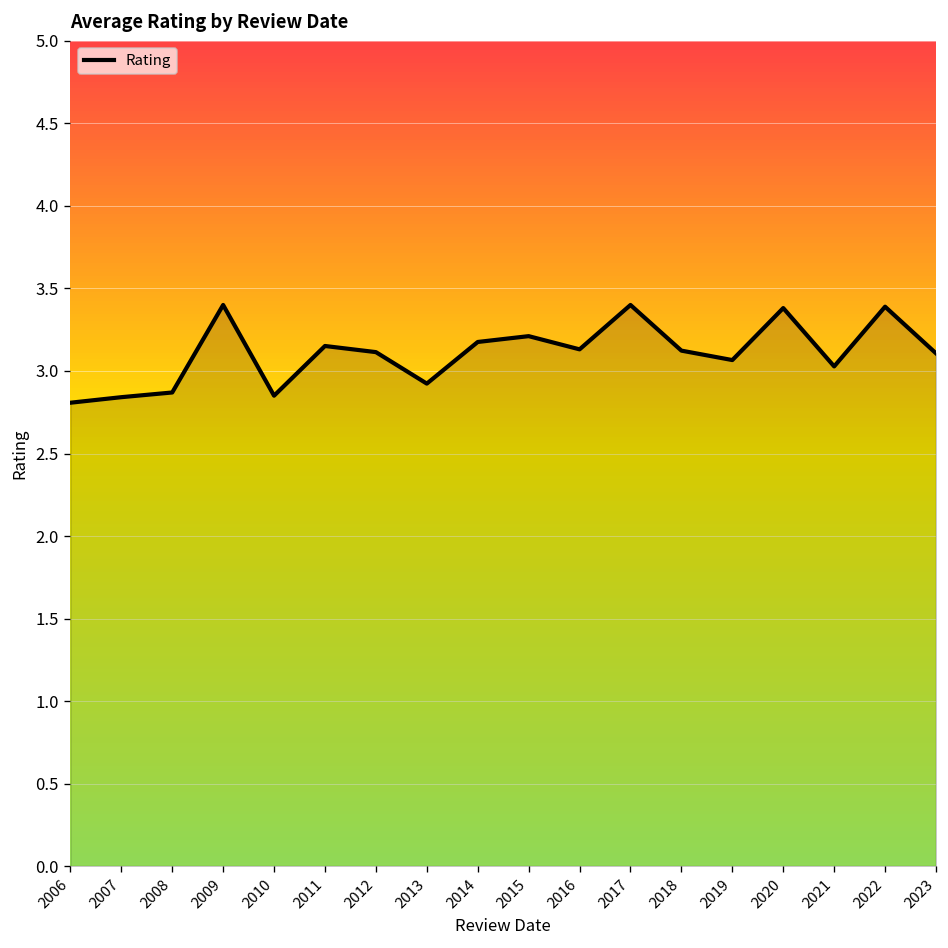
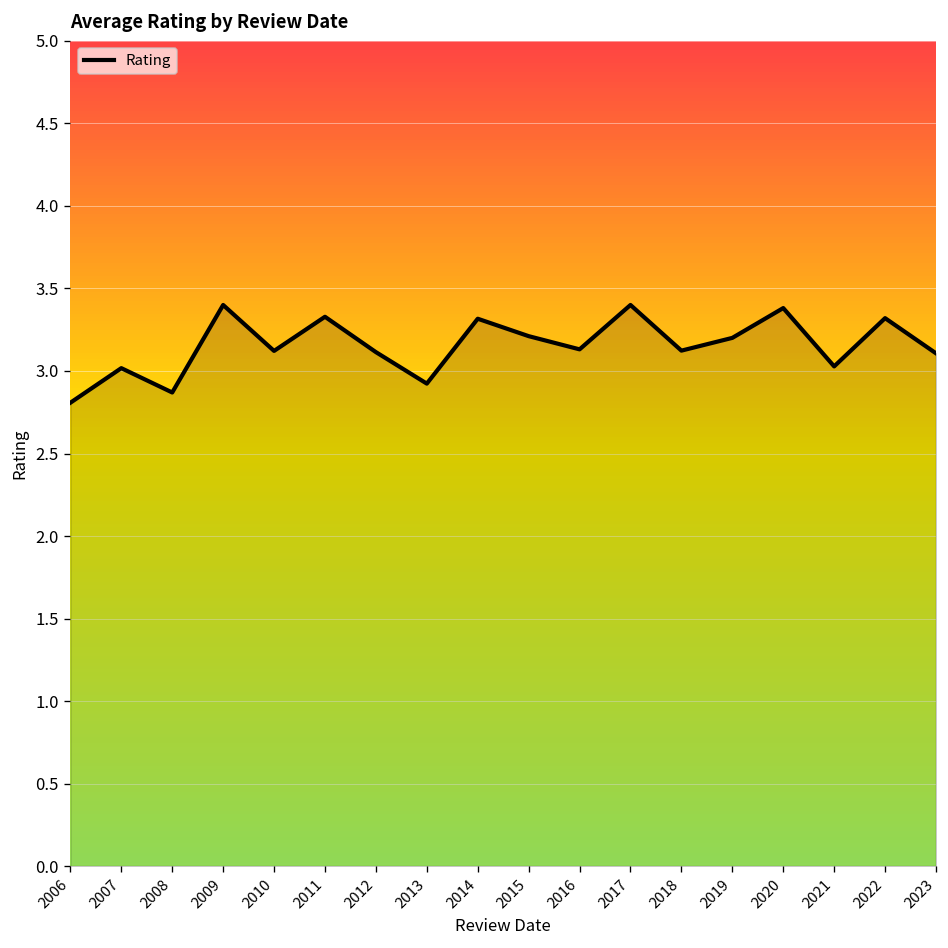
2007: 2.84 -> 3.02
2010: 2.85 -> 3.12
2011: 3.15 -> 3.33
2014: 3.18 -> 3.32
2019: 3.07 -> 3.20
2022: 3.39 -> 3.32
